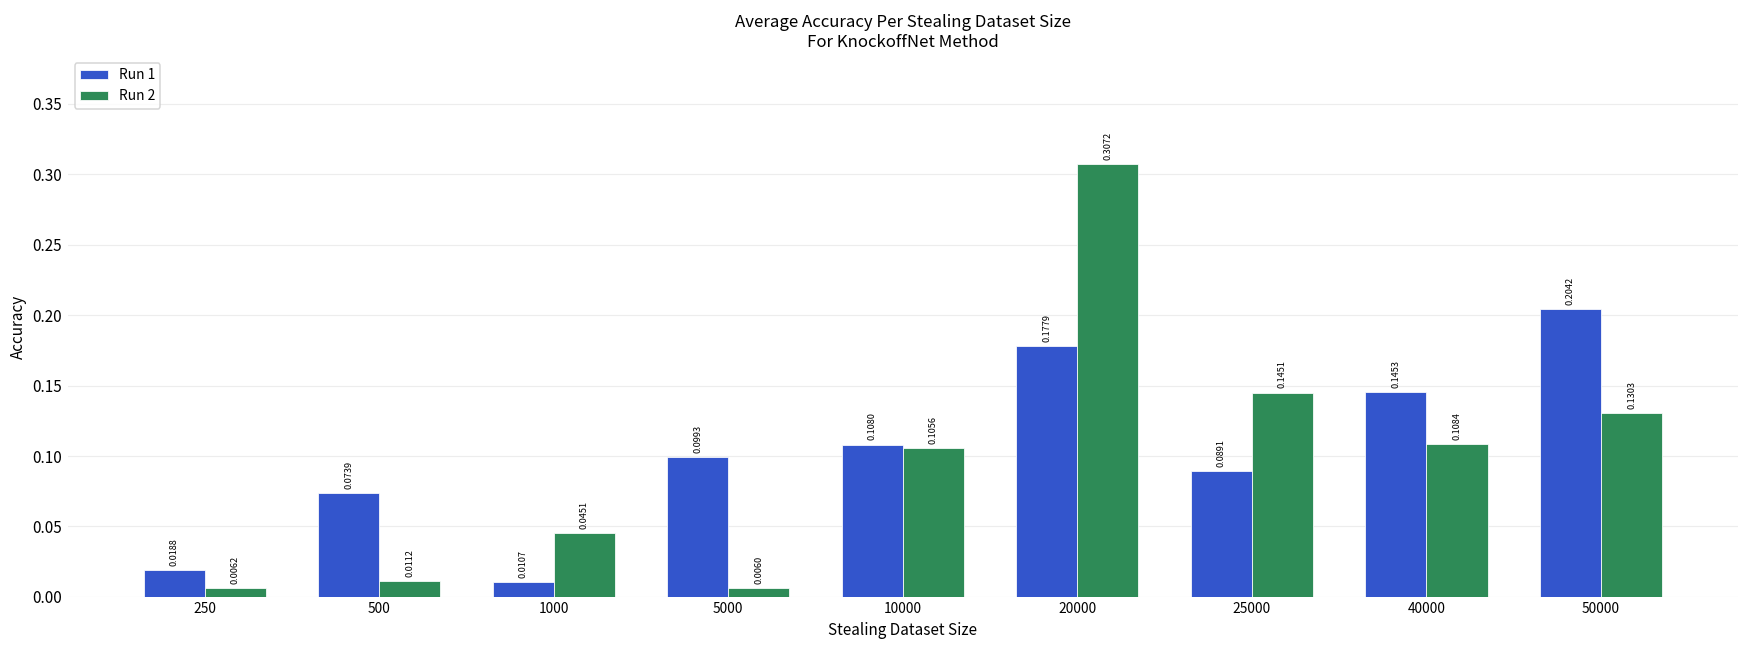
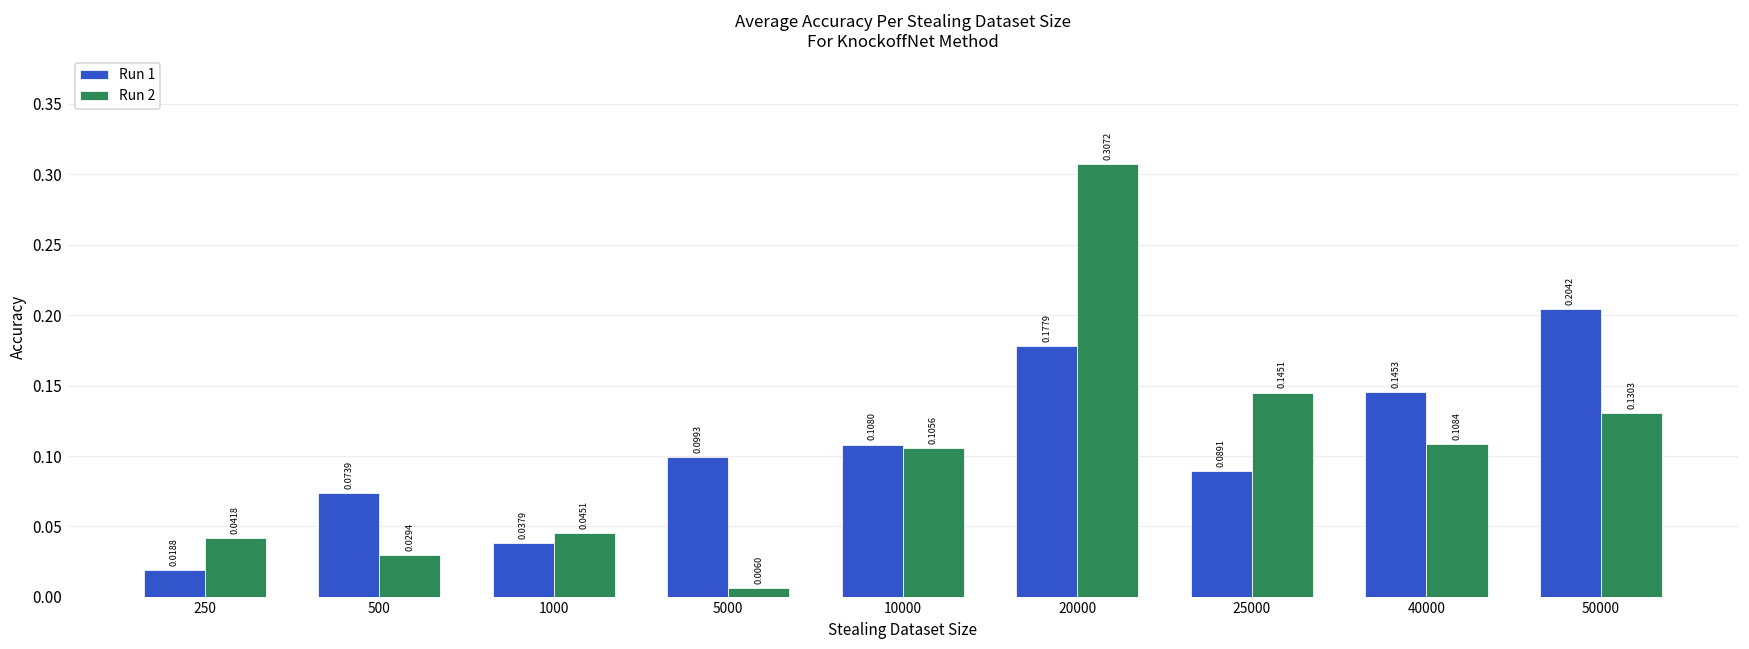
Run 2, 250: 0.0062 -> 0.0418
Run 2, 500: 0.0112 -> 0.0294
Run 1, 1000: 0.0107 -> 0.0379
